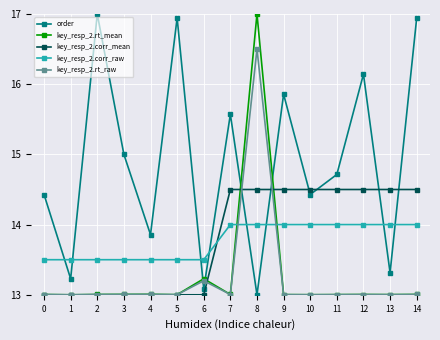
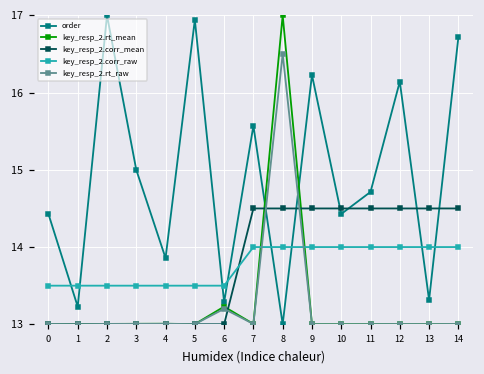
order, 6: 13.1 -> 13.3
order, 9: 15.9 -> 16.2
order, 14: 16.9 -> 16.7
